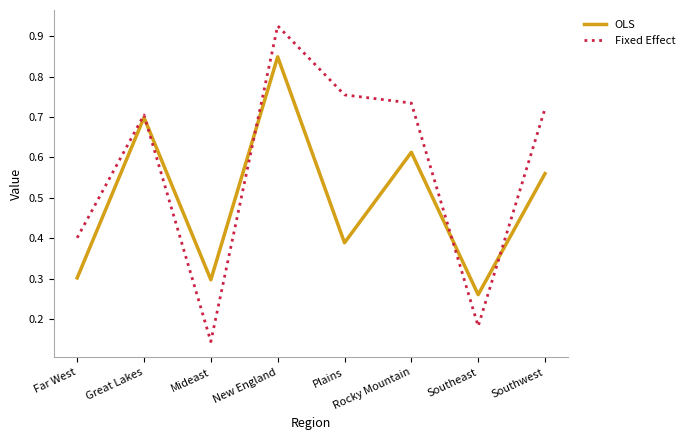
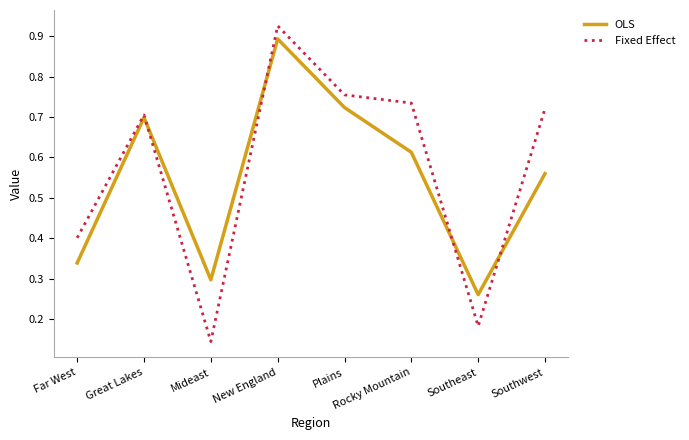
OLS, Far West: 0.30 -> 0.34
OLS, New England: 0.85 -> 0.89
OLS, Plains: 0.39 -> 0.72
